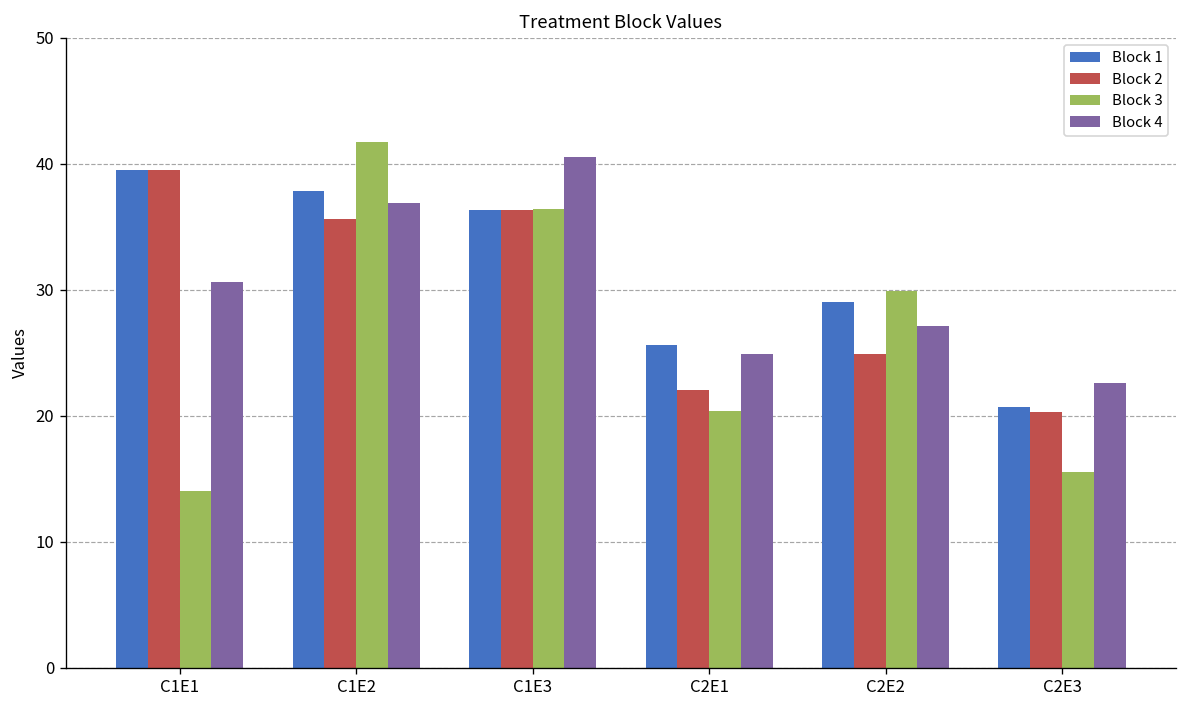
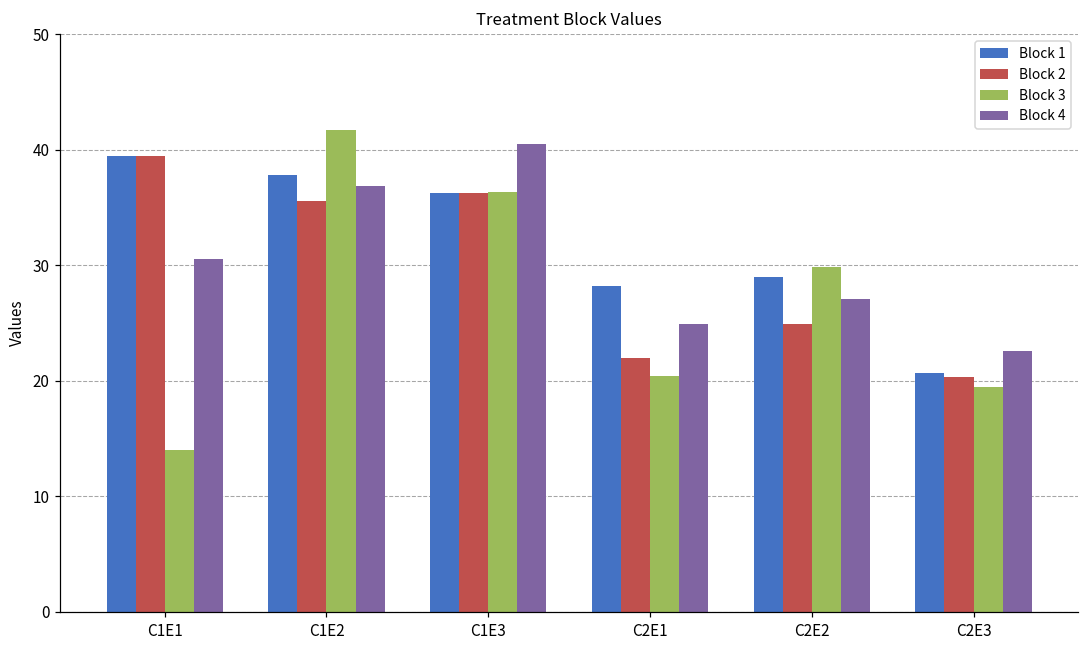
Block 1, C2E1: 25.6 -> 28.2
Block 3, C2E3: 15.5 -> 19.5
